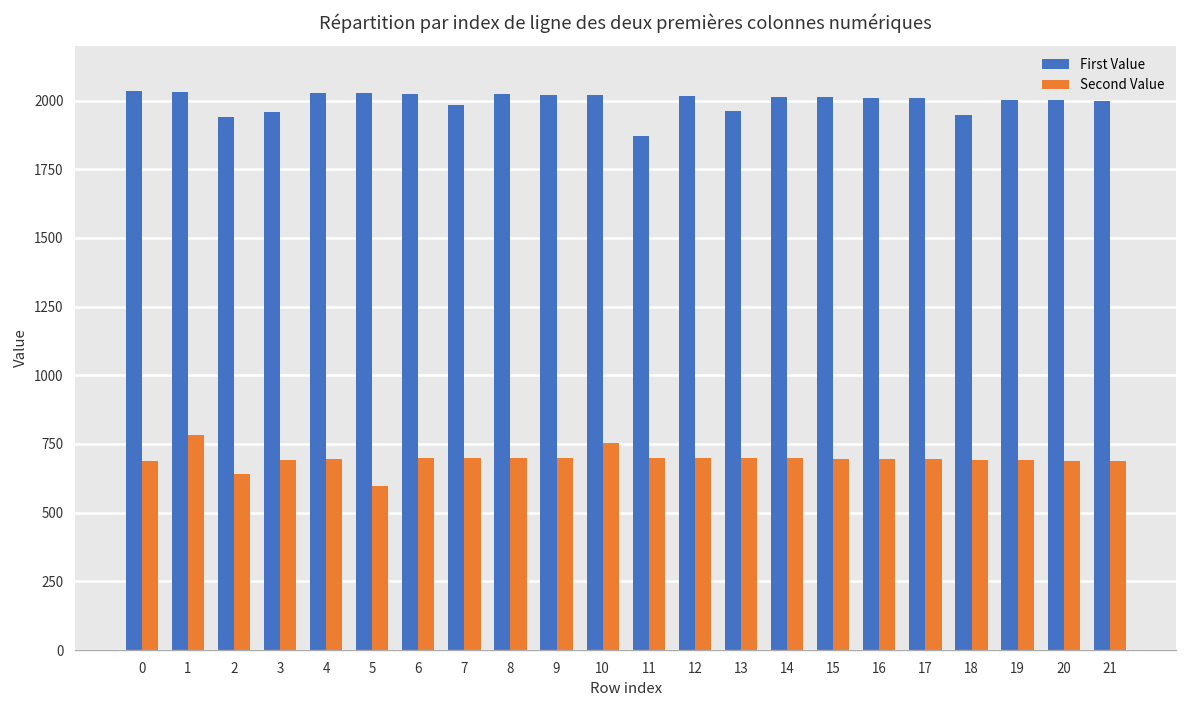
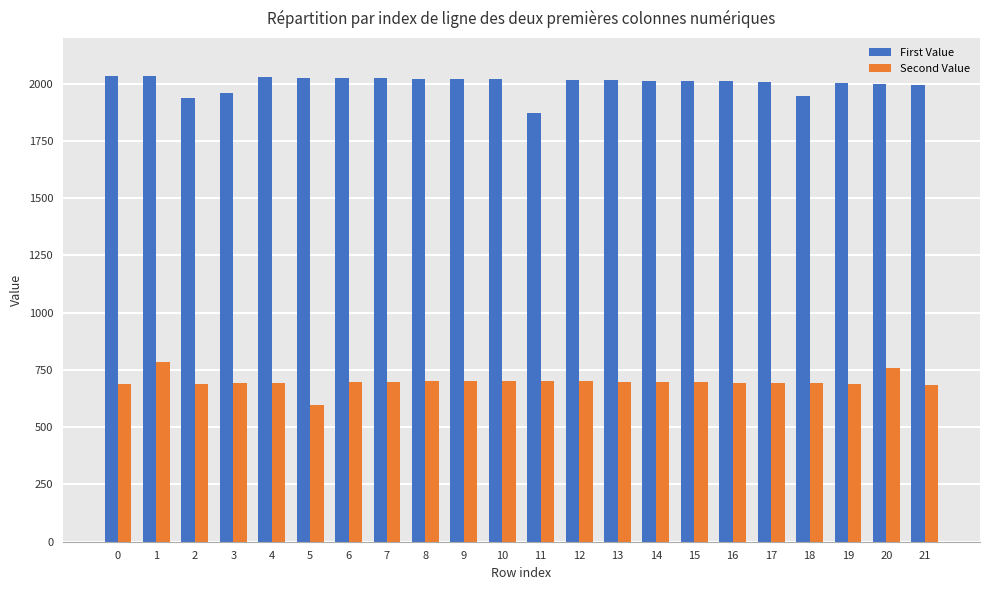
Second Value, 2: 640 -> 690
First Value, 7: 1990 -> 2020
Second Value, 10: 750 -> 700
First Value, 13: 1960 -> 2020
Second Value, 20: 690 -> 760
